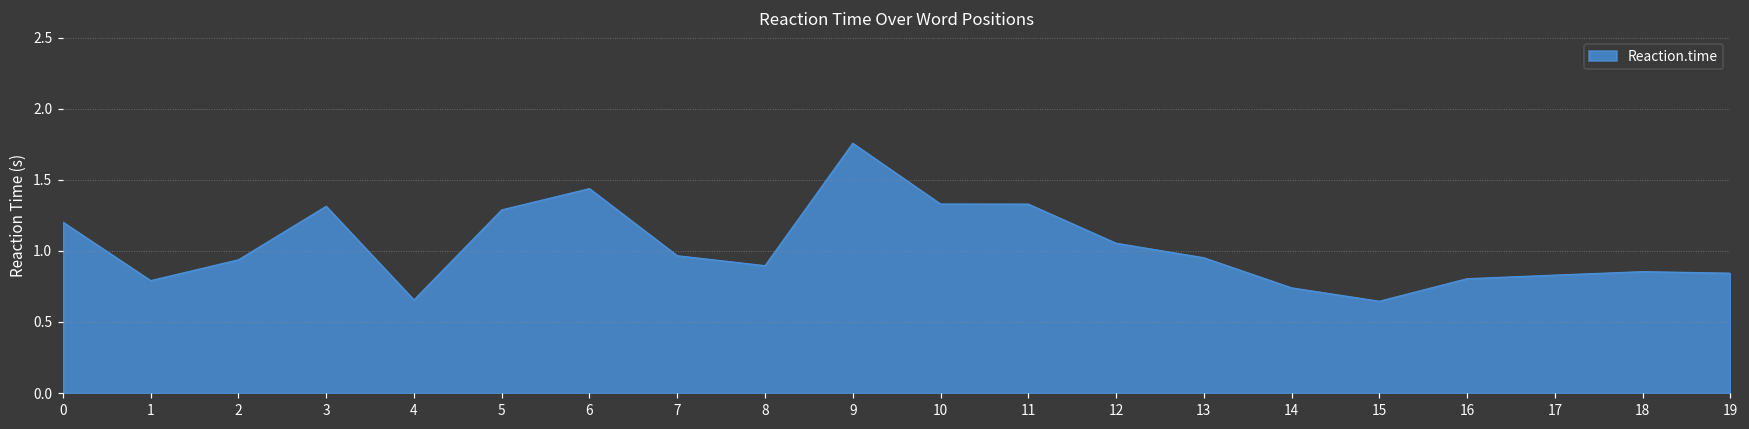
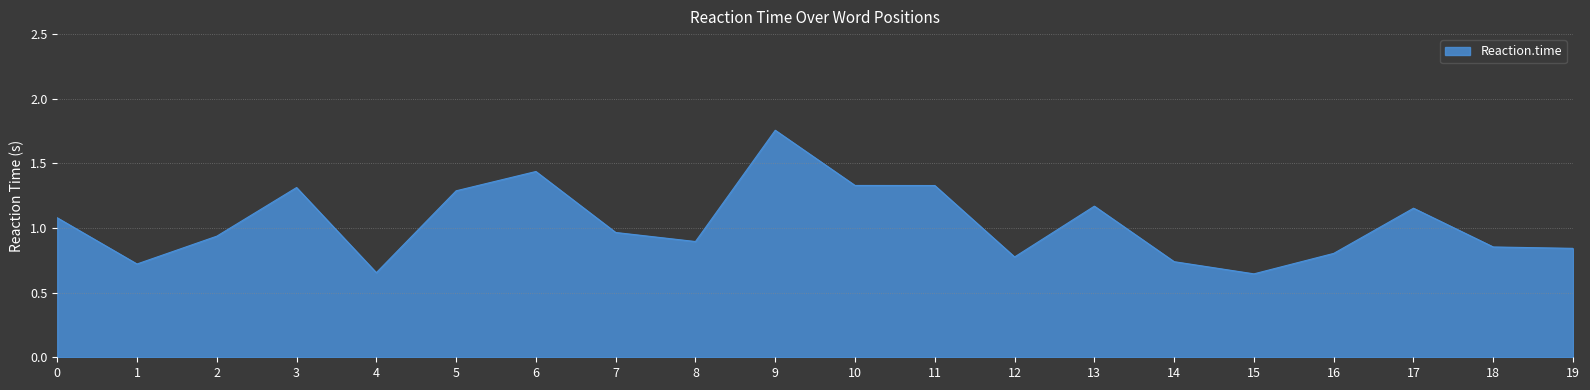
0: 1.20 -> 1.08
1: 0.79 -> 0.72
12: 1.05 -> 0.78
13: 0.95 -> 1.17
17: 0.83 -> 1.15
